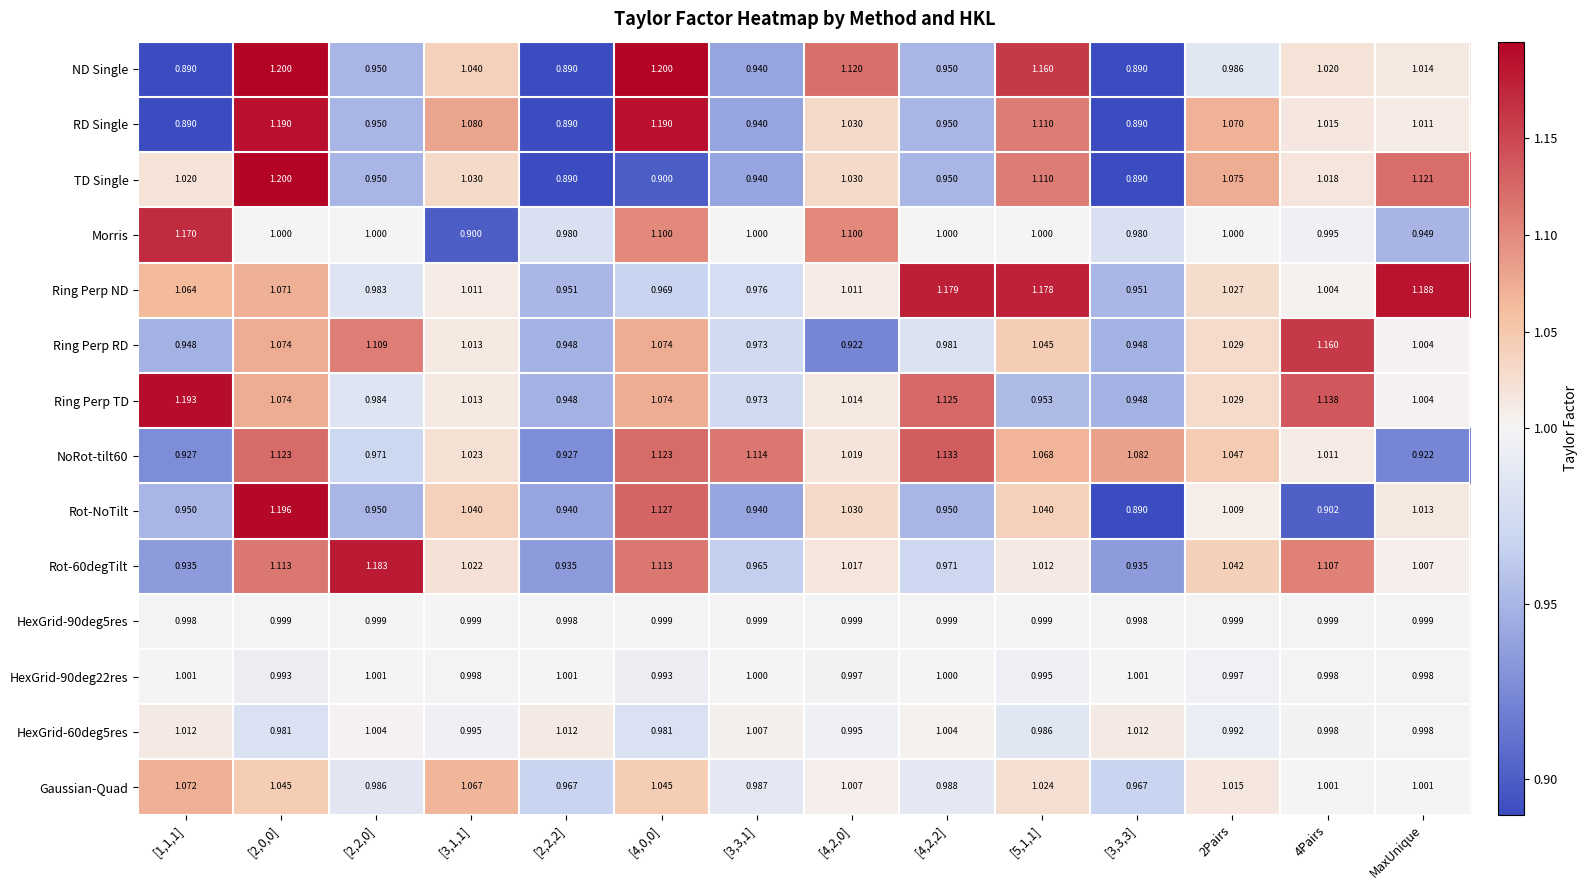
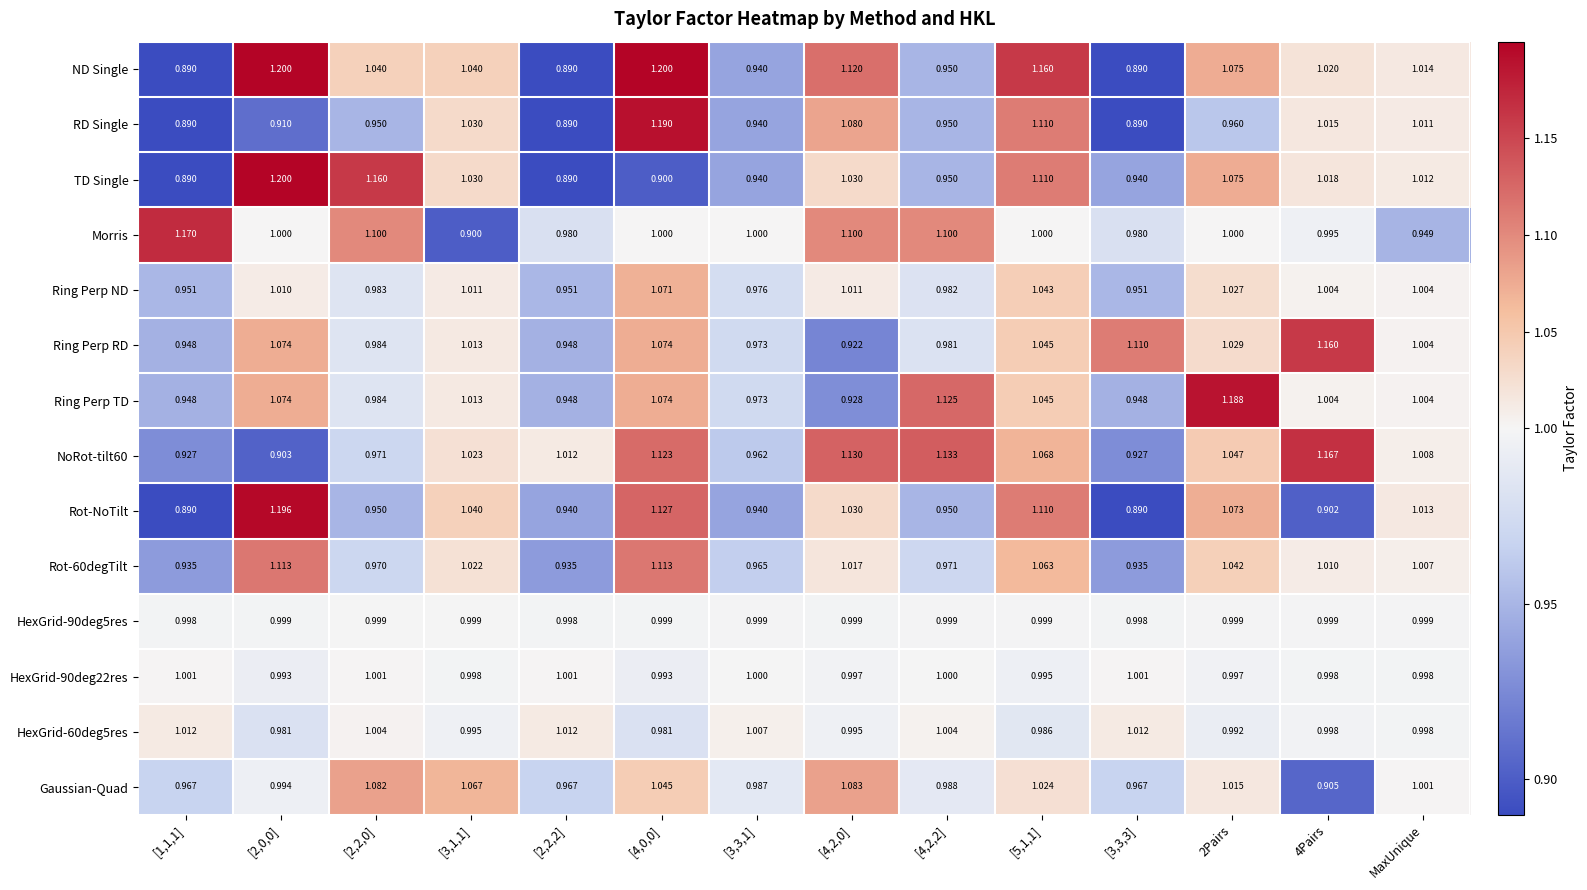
ND Single, [2,2,0]: 0.950 -> 1.040
ND Single, 2Pairs: 0.986 -> 1.075
RD Single, [2,0,0]: 1.190 -> 0.910
RD Single, [3,1,1]: 1.080 -> 1.030
RD Single, [4,2,0]: 1.030 -> 1.080
RD Single, 2Pairs: 1.070 -> 0.960
TD Single, [1,1,1]: 1.020 -> 0.890
TD Single, [2,2,0]: 0.950 -> 1.160
TD Single, [3,3,3]: 0.890 -> 0.940
TD Single, MaxUnique: 1.121 -> 1.012
Morris, [2,2,0]: 1.000 -> 1.100
Morris, [4,0,0]: 1.100 -> 1.000
Morris, [4,2,2]: 1.000 -> 1.100
Ring Perp ND, [1,1,1]: 1.064 -> 0.951
Ring Perp ND, [2,0,0]: 1.071 -> 1.010
Ring Perp ND, [4,0,0]: 0.969 -> 1.071
Ring Perp ND, [4,2,2]: 1.179 -> 0.982
Ring Perp ND, [5,1,1]: 1.178 -> 1.043
Ring Perp ND, MaxUnique: 1.188 -> 1.004
Ring Perp RD, [2,2,0]: 1.109 -> 0.984
Ring Perp RD, [3,3,3]: 0.948 -> 1.110
Ring Perp TD, [1,1,1]: 1.193 -> 0.948
Ring Perp TD, [4,2,0]: 1.014 -> 0.928
Ring Perp TD, [5,1,1]: 0.953 -> 1.045
Ring Perp TD, 2Pairs: 1.029 -> 1.188
Ring Perp TD, 4Pairs: 1.138 -> 1.004
NoRot-tilt60, [2,0,0]: 1.123 -> 0.903
NoRot-tilt60, [2,2,2]: 0.927 -> 1.012
NoRot-tilt60, [3,3,1]: 1.114 -> 0.962
NoRot-tilt60, [4,2,0]: 1.019 -> 1.130
NoRot-tilt60, [3,3,3]: 1.082 -> 0.927
NoRot-tilt60, 4Pairs: 1.011 -> 1.167
NoRot-tilt60, MaxUnique: 0.922 -> 1.008
Rot-NoTilt, [1,1,1]: 0.950 -> 0.890
Rot-NoTilt, [5,1,1]: 1.040 -> 1.110
Rot-NoTilt, 2Pairs: 1.009 -> 1.073
Rot-60degTilt, [2,2,0]: 1.183 -> 0.970
Rot-60degTilt, [5,1,1]: 1.012 -> 1.063
Rot-60degTilt, 4Pairs: 1.107 -> 1.010
Gaussian-Quad, [1,1,1]: 1.072 -> 0.967
Gaussian-Quad, [2,0,0]: 1.045 -> 0.994
Gaussian-Quad, [2,2,0]: 0.986 -> 1.082
Gaussian-Quad, [4,2,0]: 1.007 -> 1.083
Gaussian-Quad, 4Pairs: 1.001 -> 0.905
